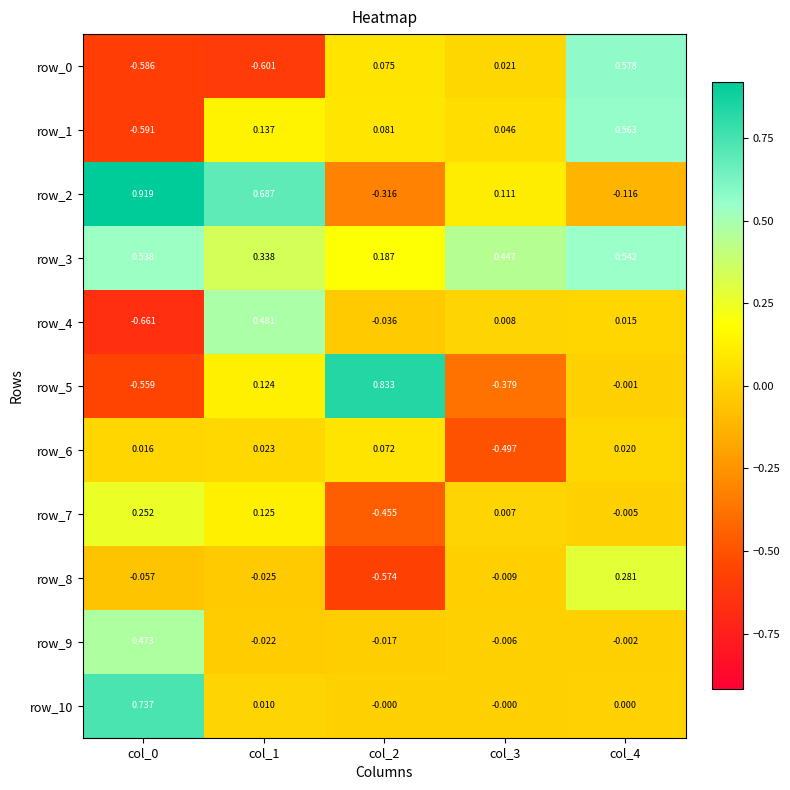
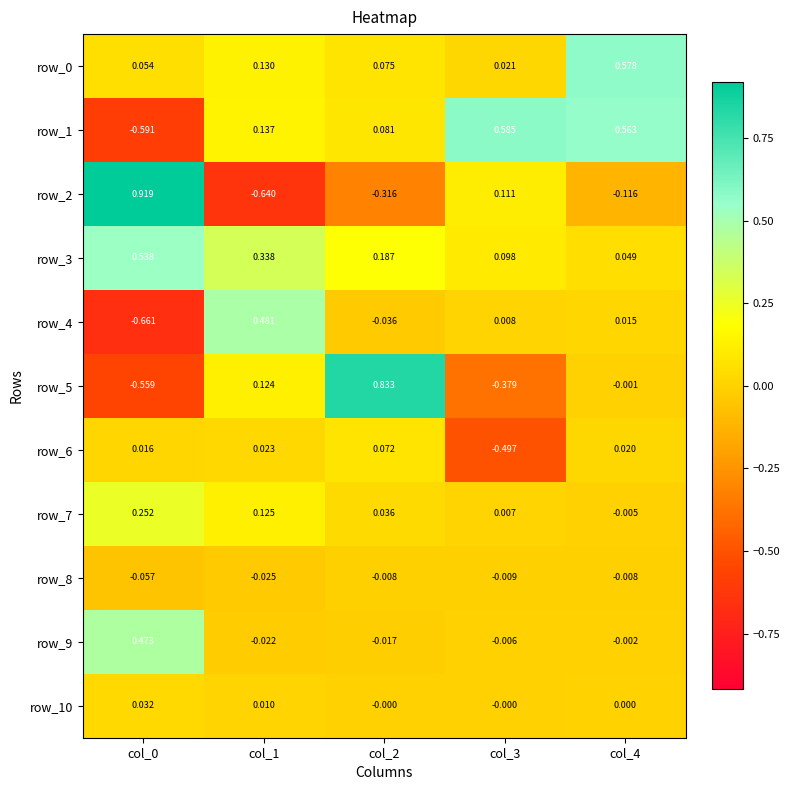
row_0, col_0: -0.586 -> 0.054
row_0, col_1: -0.601 -> 0.130
row_1, col_3: 0.046 -> 0.585
row_2, col_1: 0.687 -> -0.640
row_3, col_3: 0.447 -> 0.098
row_3, col_4: 0.542 -> 0.049
row_7, col_2: -0.455 -> 0.036
row_8, col_2: -0.574 -> -0.008
row_8, col_4: 0.281 -> -0.008
row_10, col_0: 0.737 -> 0.032
